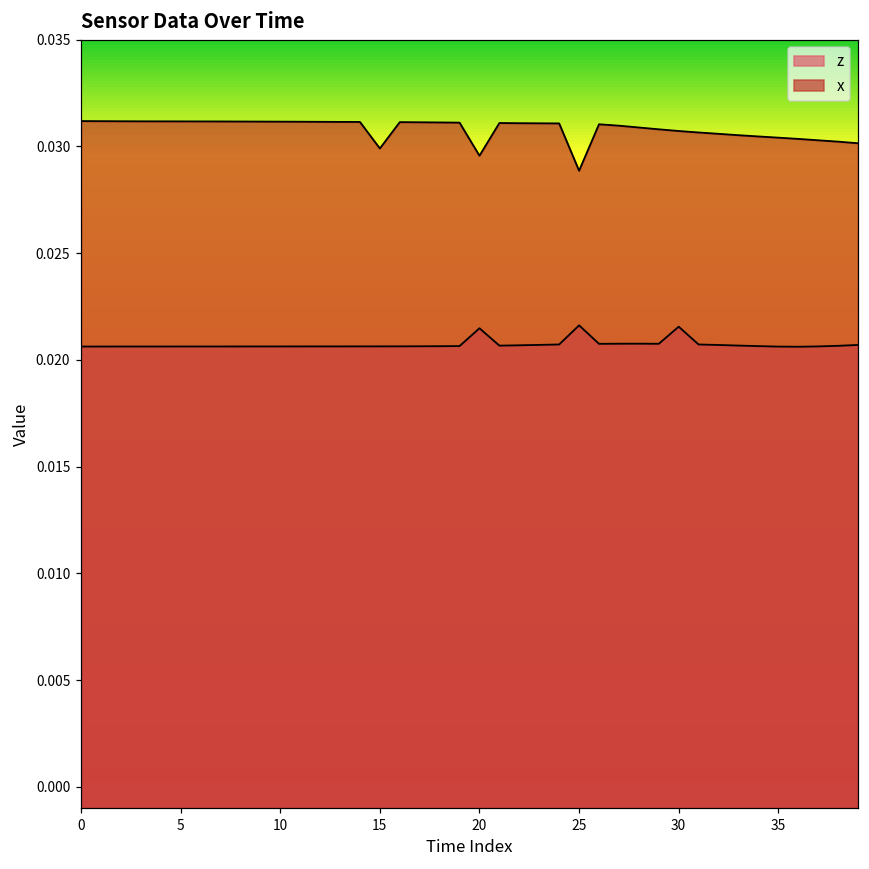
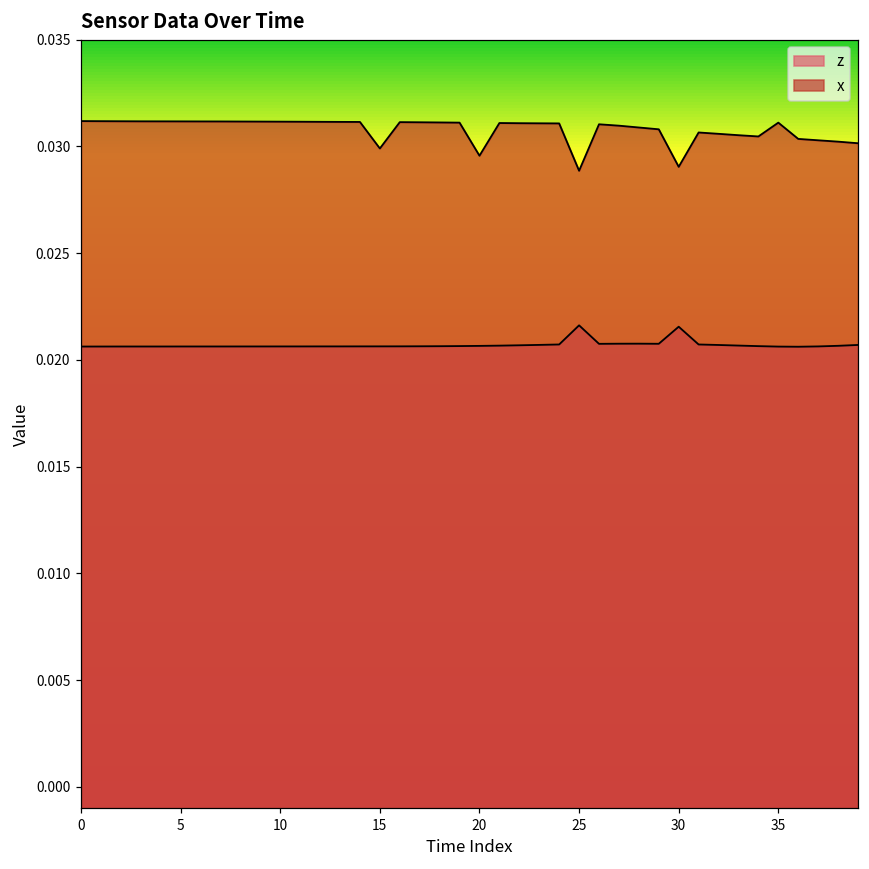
z, 20: 0.0215 -> 0.0207
x, 30: 0.0307 -> 0.0290
x, 35: 0.0304 -> 0.0311
